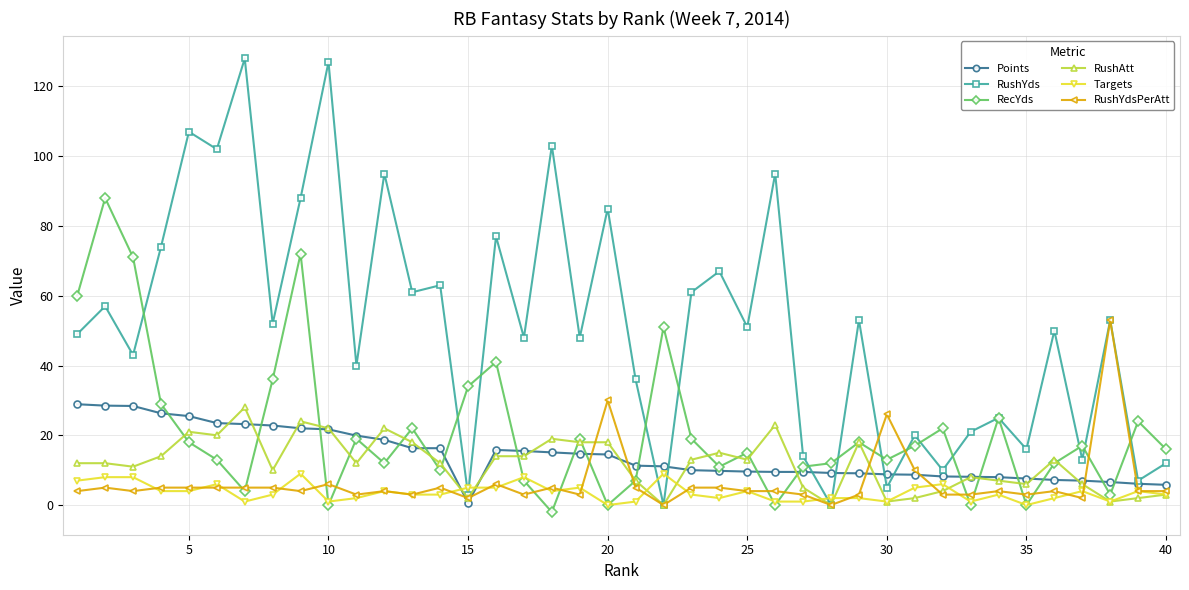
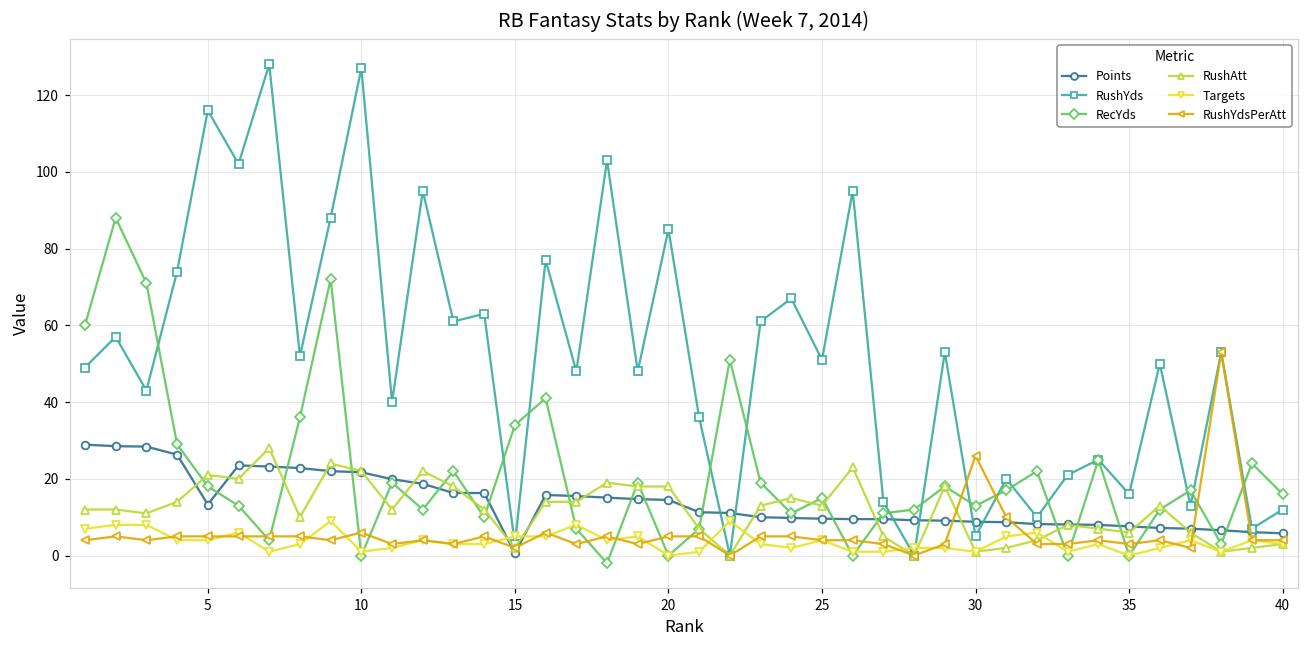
Points, 5: 26 -> 13
RushYds, 5: 107 -> 116
RushYdsPerAtt, 20: 30 -> 5
